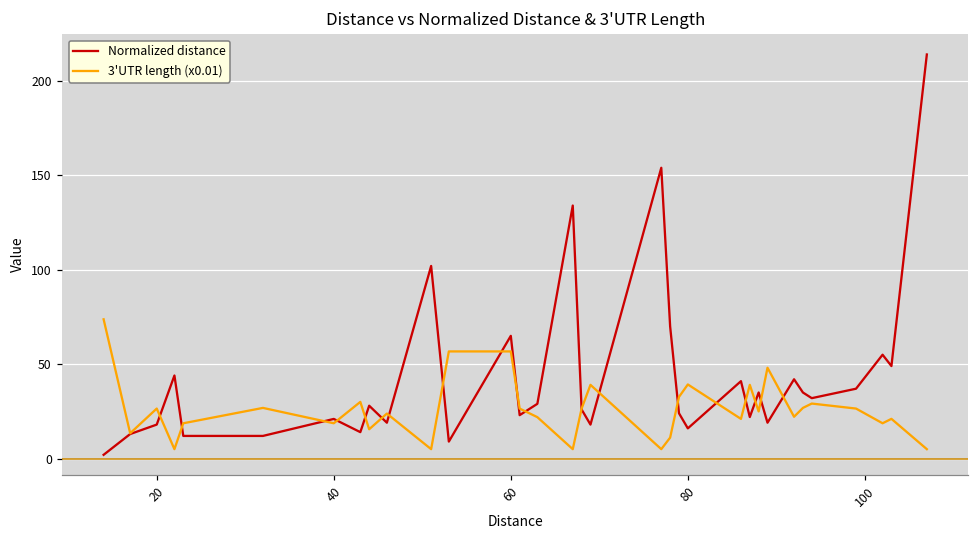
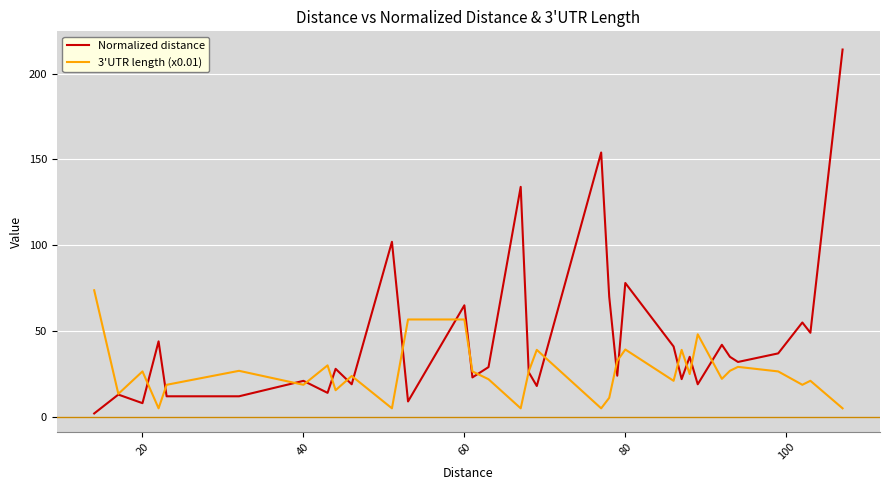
Normalized distance, 20: 18 -> 8
Normalized distance, 80: 16 -> 78
